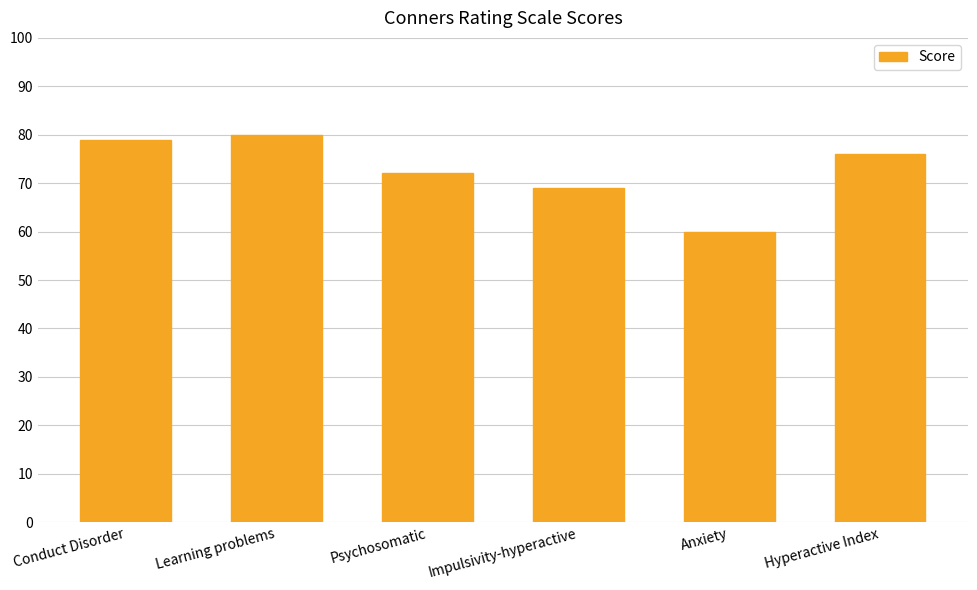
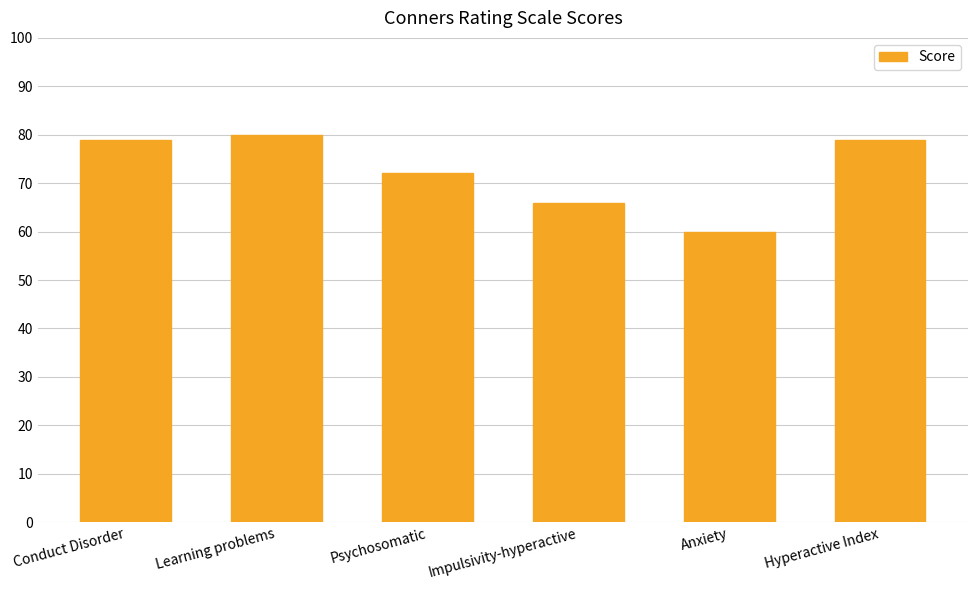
Impulsivity-hyperactive: 69 -> 66
Hyperactive Index: 76 -> 79
